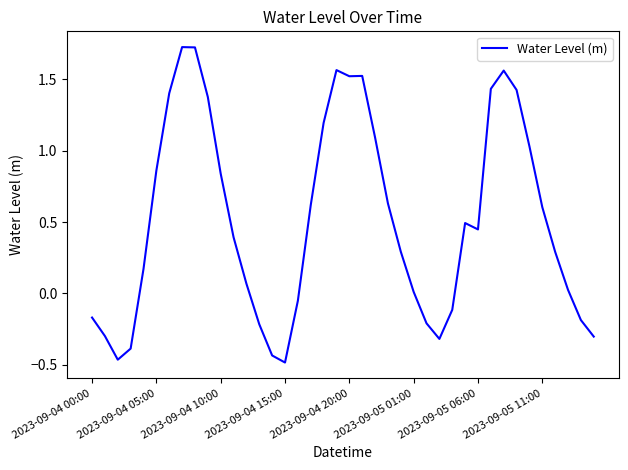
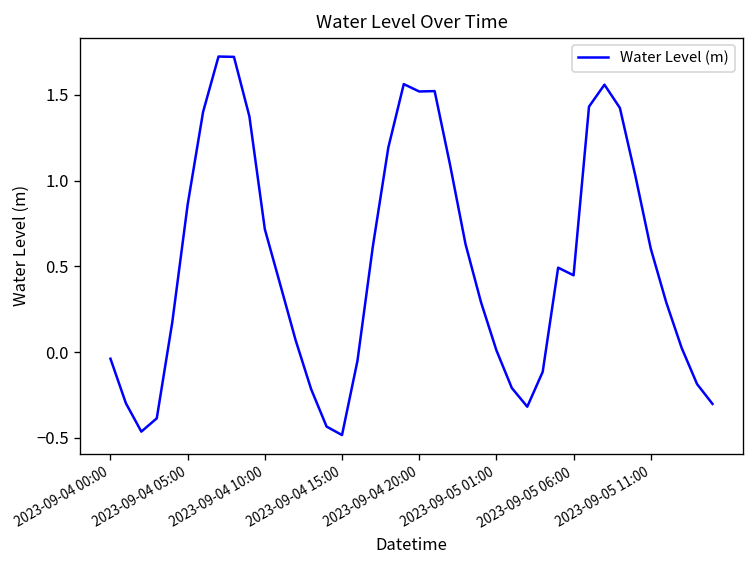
2023-09-04 00:00: -0.17 -> -0.04
2023-09-04 10:00: 0.84 -> 0.72
